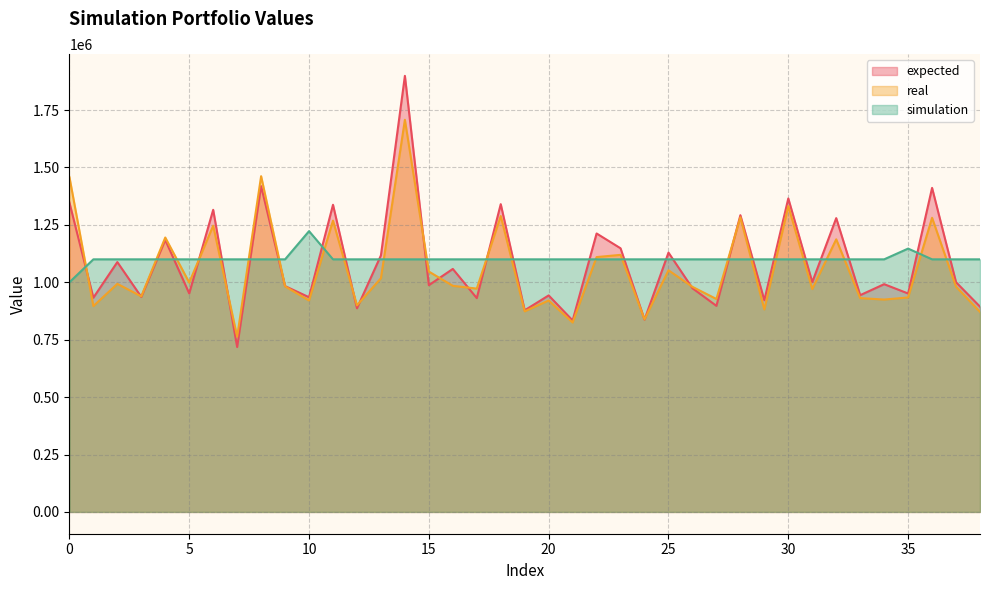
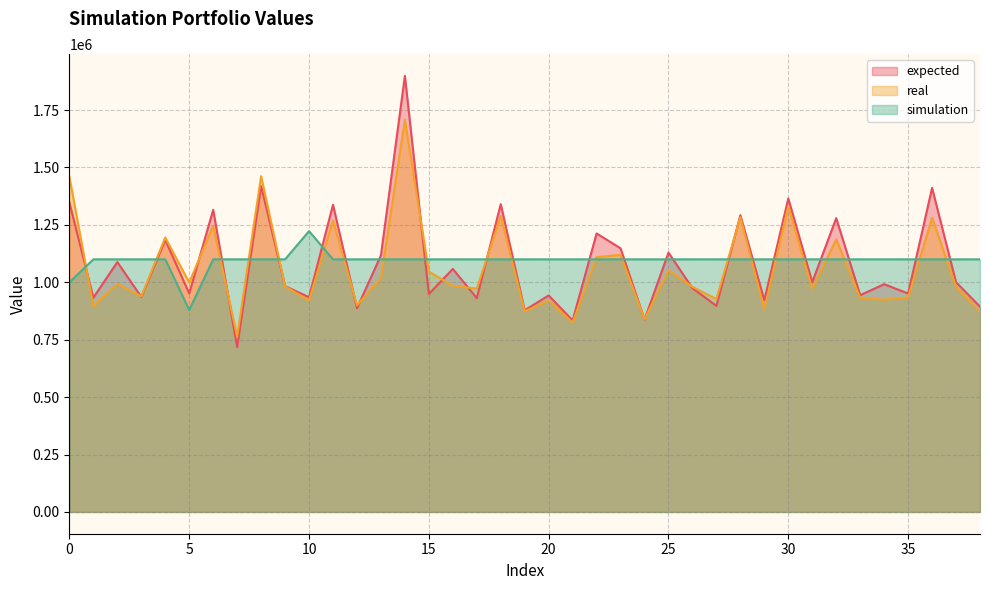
simulation, 5: 1100000 -> 880000
expected, 15: 990000 -> 950000
simulation, 35: 1150000 -> 1100000
